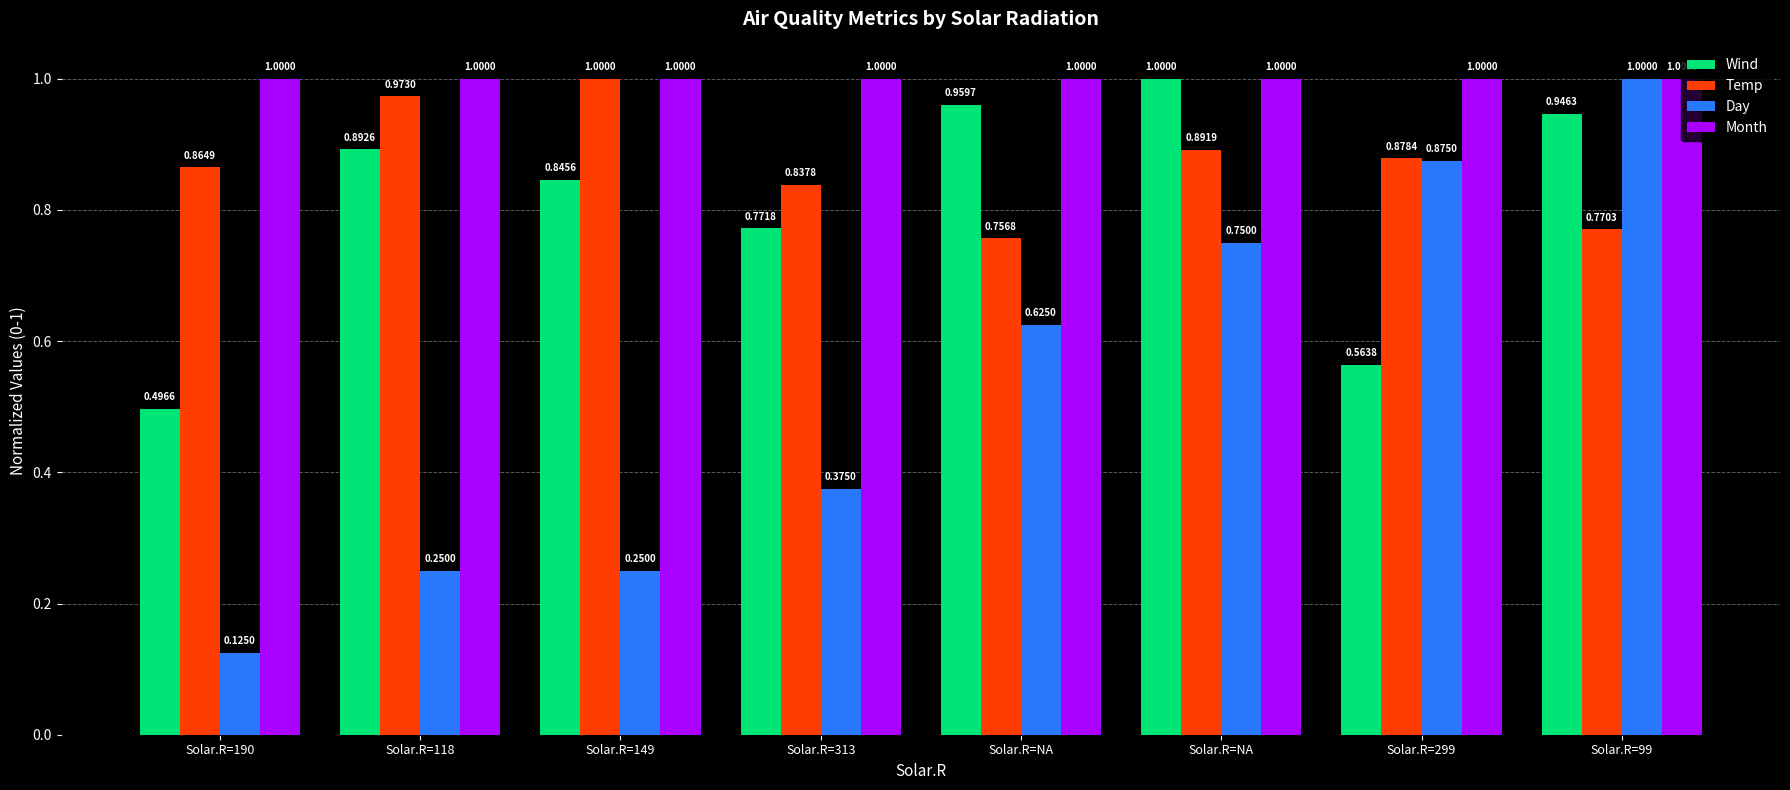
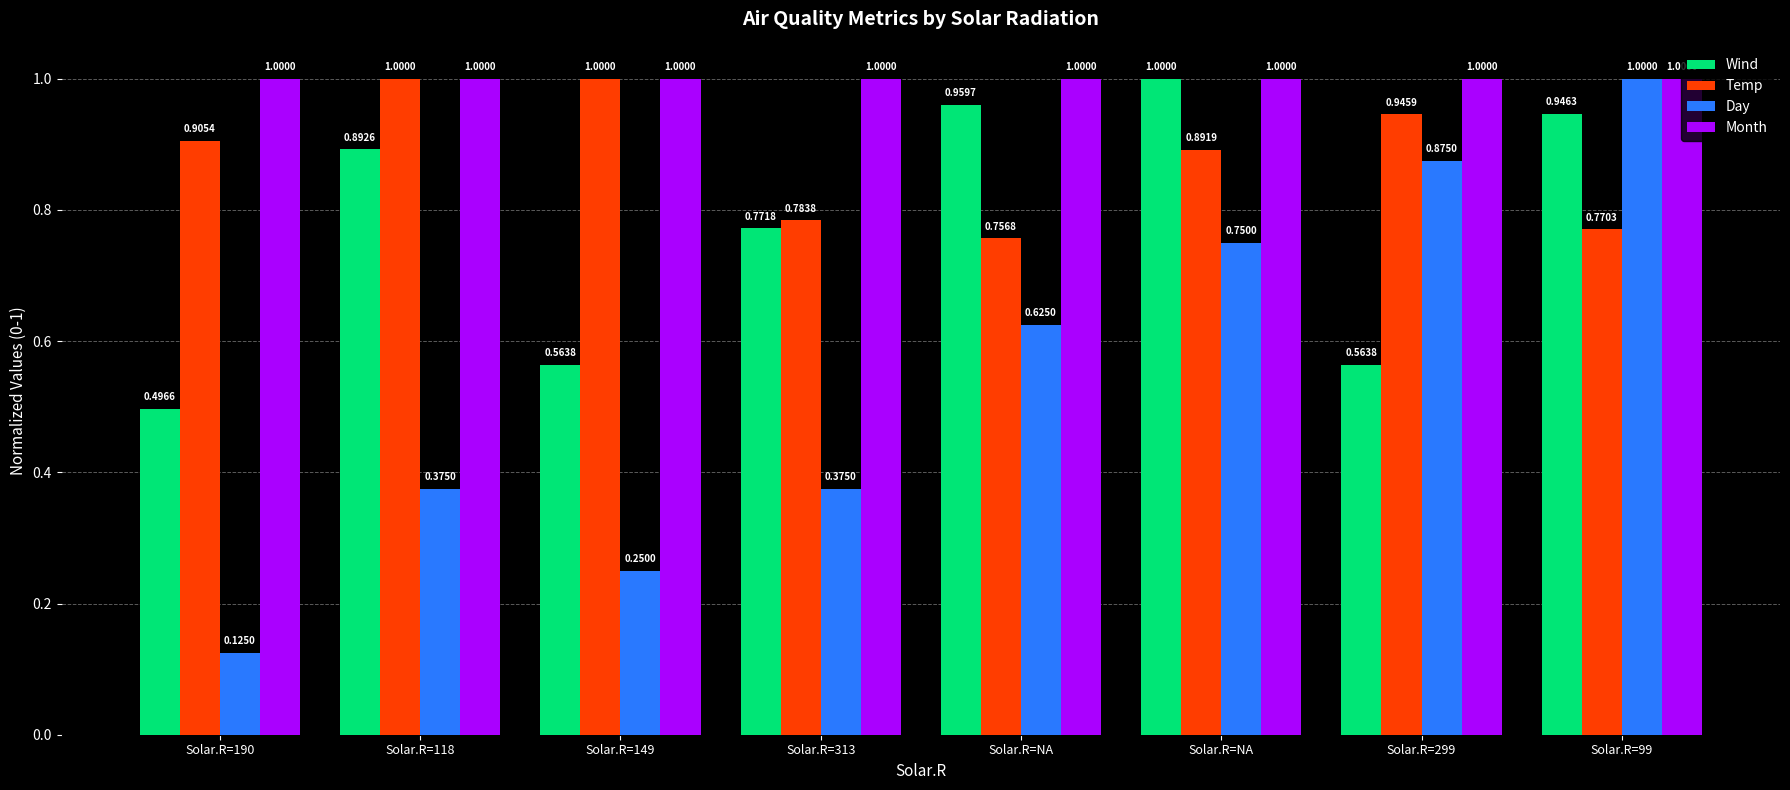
Temp, Solar.R=190: 0.8649 -> 0.9054
Temp, Solar.R=118: 0.9730 -> 1.0000
Day, Solar.R=118: 0.2500 -> 0.3750
Wind, Solar.R=149: 0.8456 -> 0.5638
Temp, Solar.R=313: 0.8378 -> 0.7838
Temp, Solar.R=299: 0.8784 -> 0.9459
